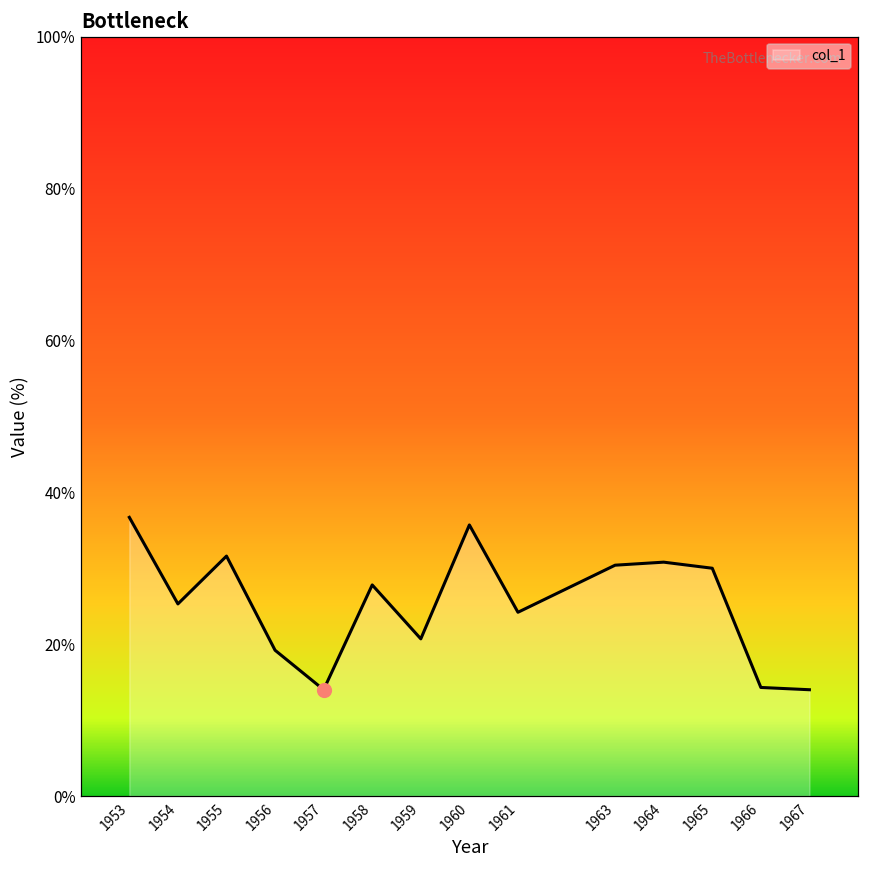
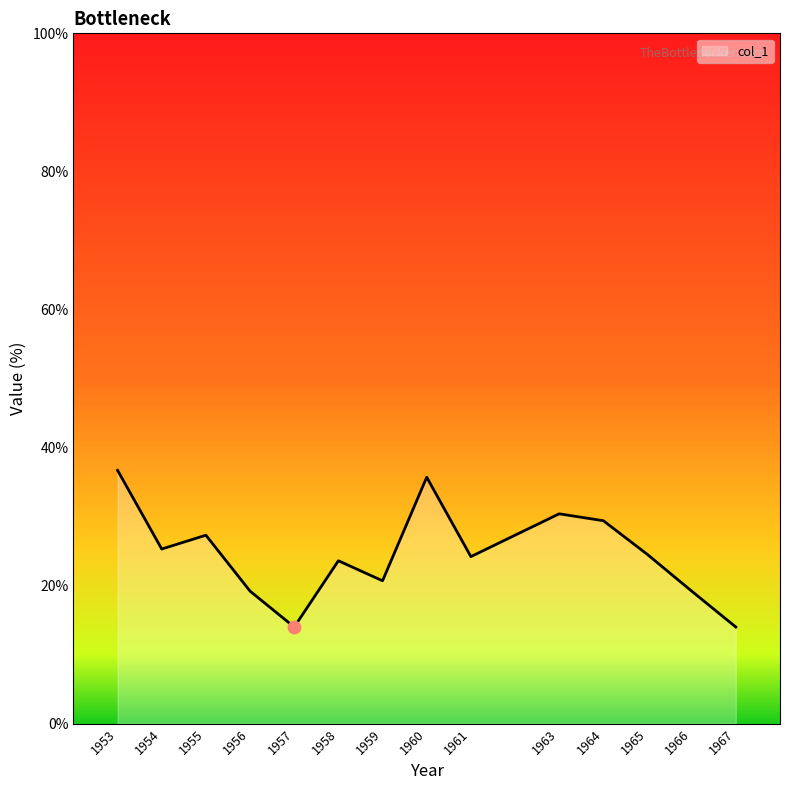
col_1, 1955: 32% -> 27%
col_1, 1958: 28% -> 24%
col_1, 1964: 31% -> 29%
col_1, 1965: 30% -> 25%
col_1, 1966: 14% -> 19%
